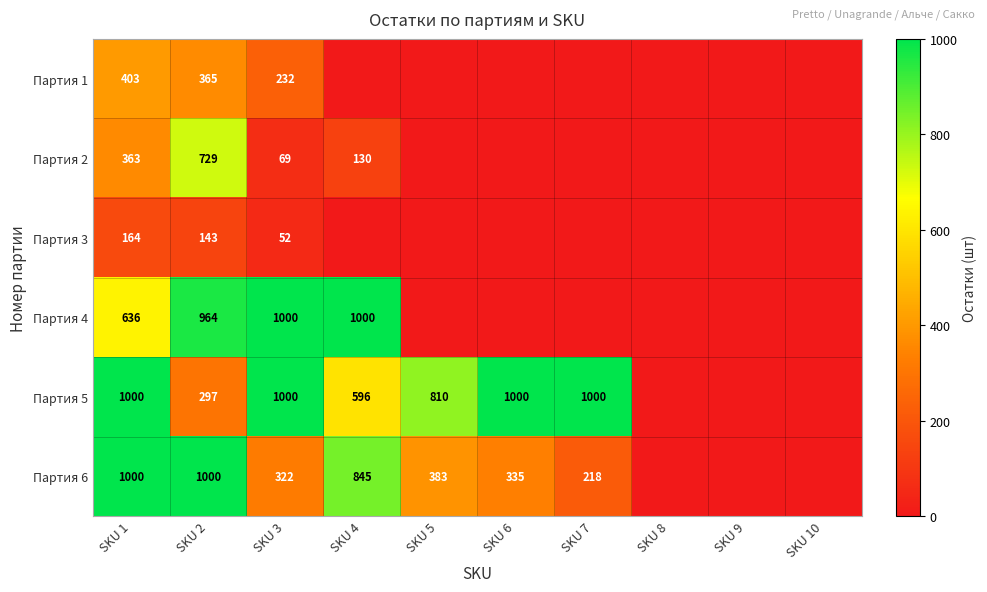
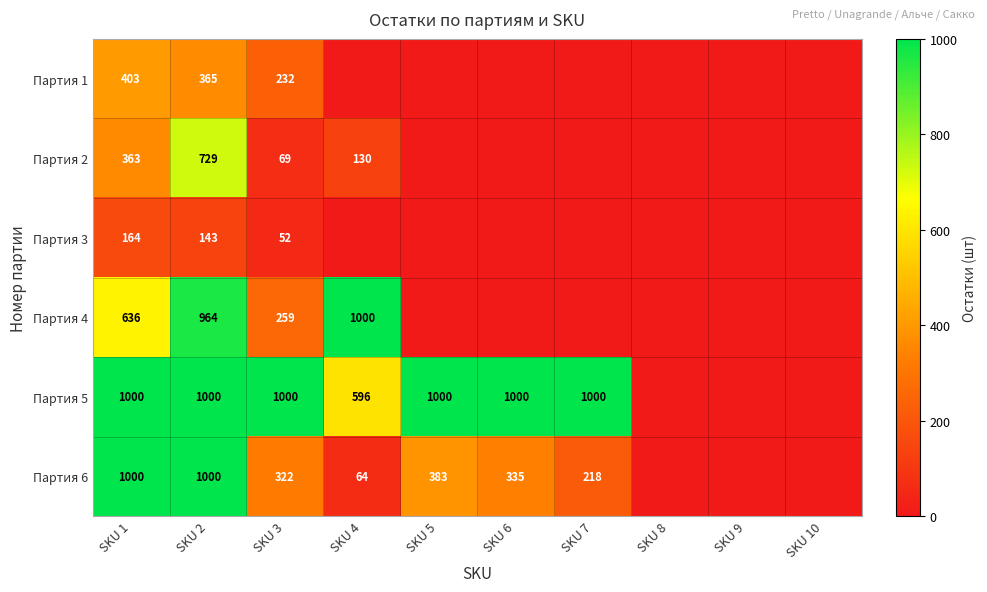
Партия 4, SKU 3: 1000 -> 259
Партия 5, SKU 2: 297 -> 1000
Партия 5, SKU 5: 810 -> 1000
Партия 6, SKU 4: 845 -> 64
